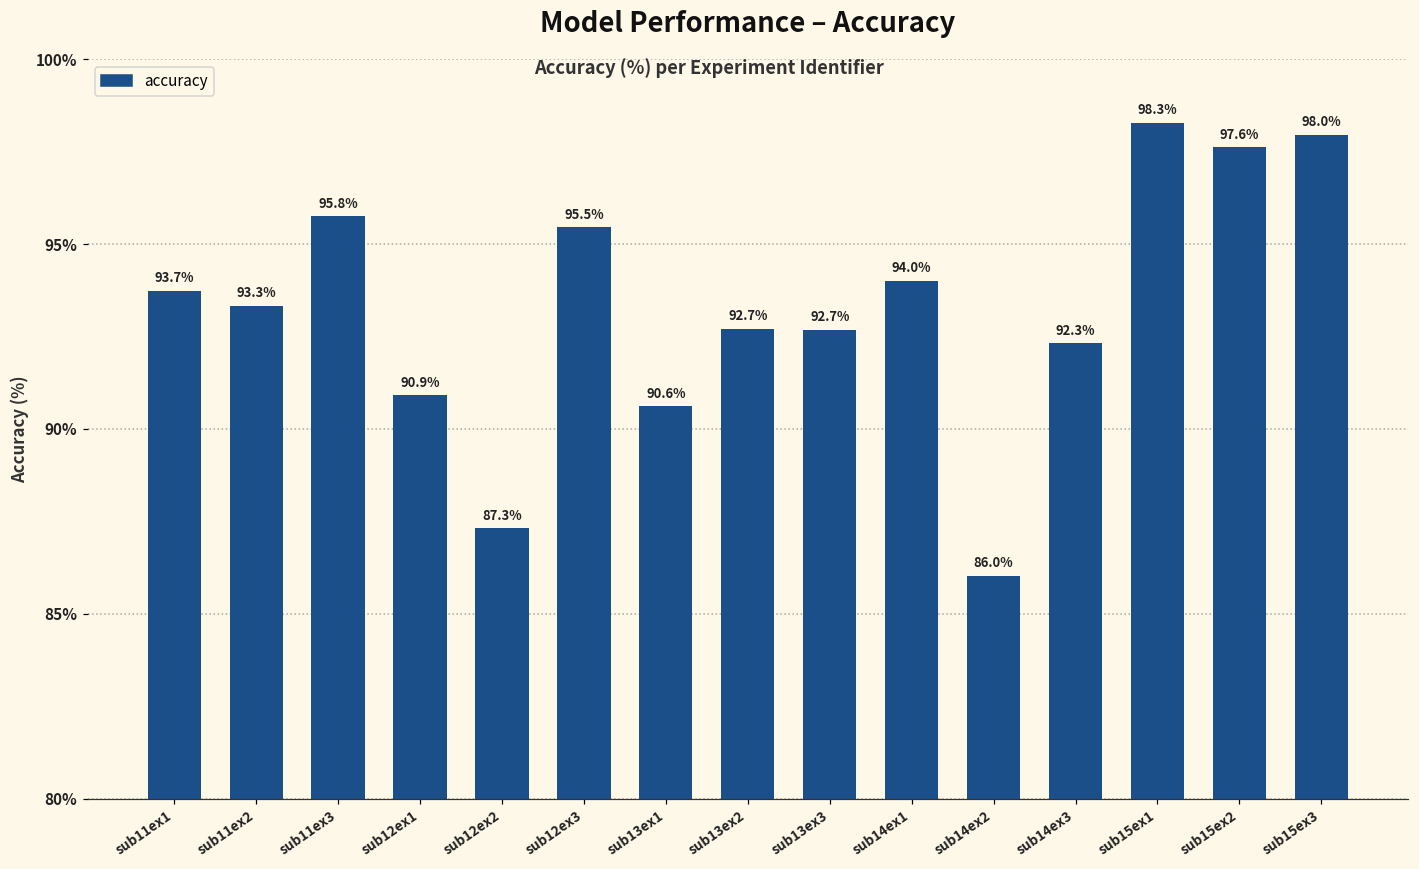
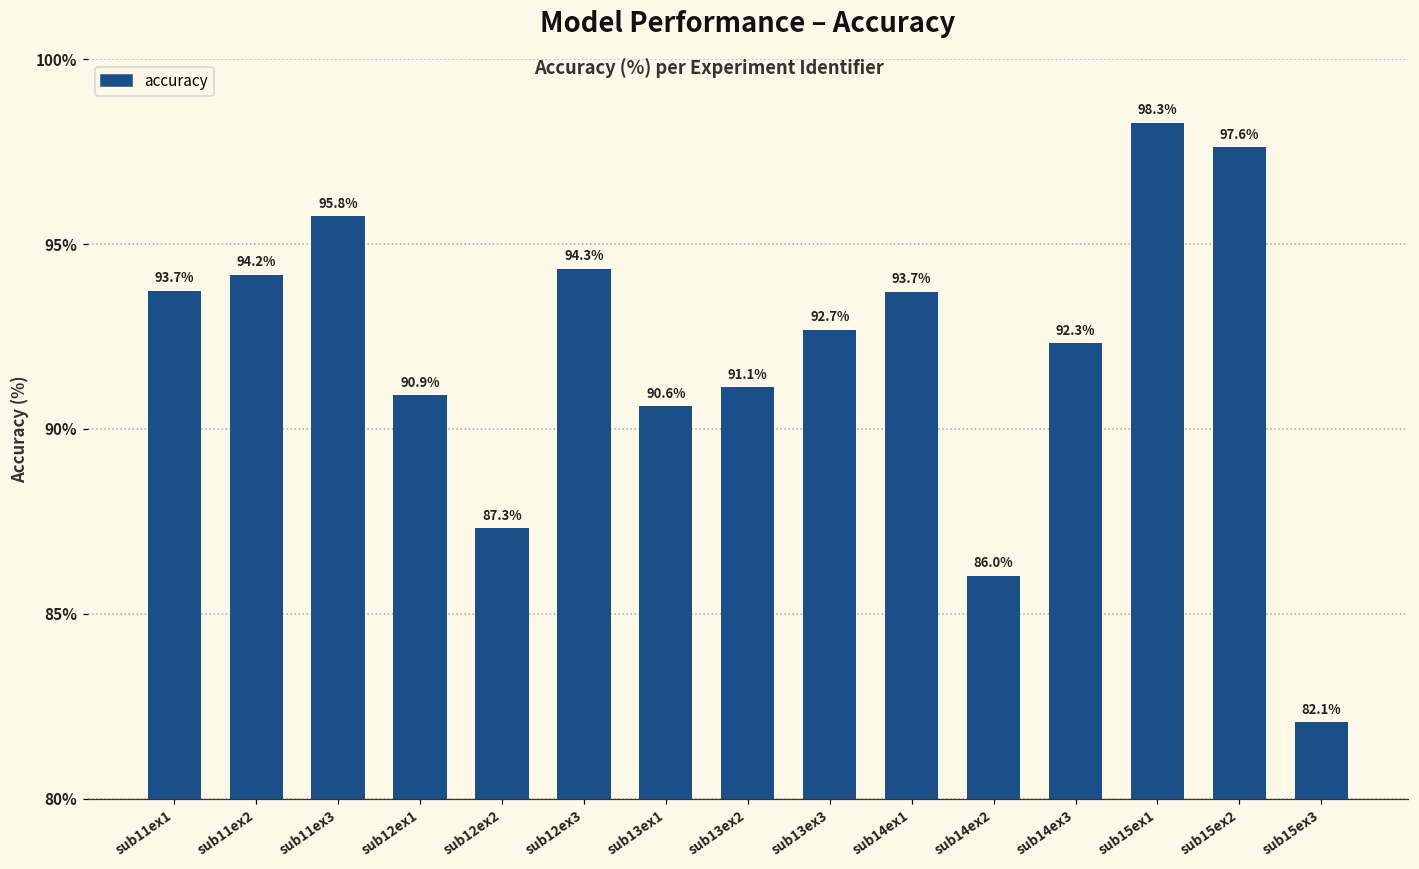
sub11ex2: 93.3% -> 94.2%
sub12ex3: 95.5% -> 94.3%
sub13ex2: 92.7% -> 91.1%
sub14ex1: 94.0% -> 93.7%
sub15ex3: 98.0% -> 82.1%
